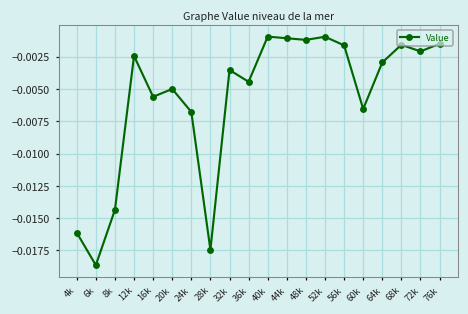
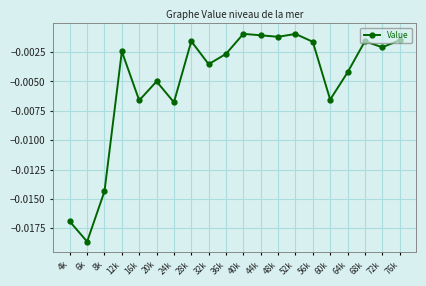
4k: -0.0161 -> -0.0169
16k: -0.0056 -> -0.0066
28k: -0.0175 -> -0.0016
36k: -0.0044 -> -0.0027
64k: -0.0029 -> -0.0042
